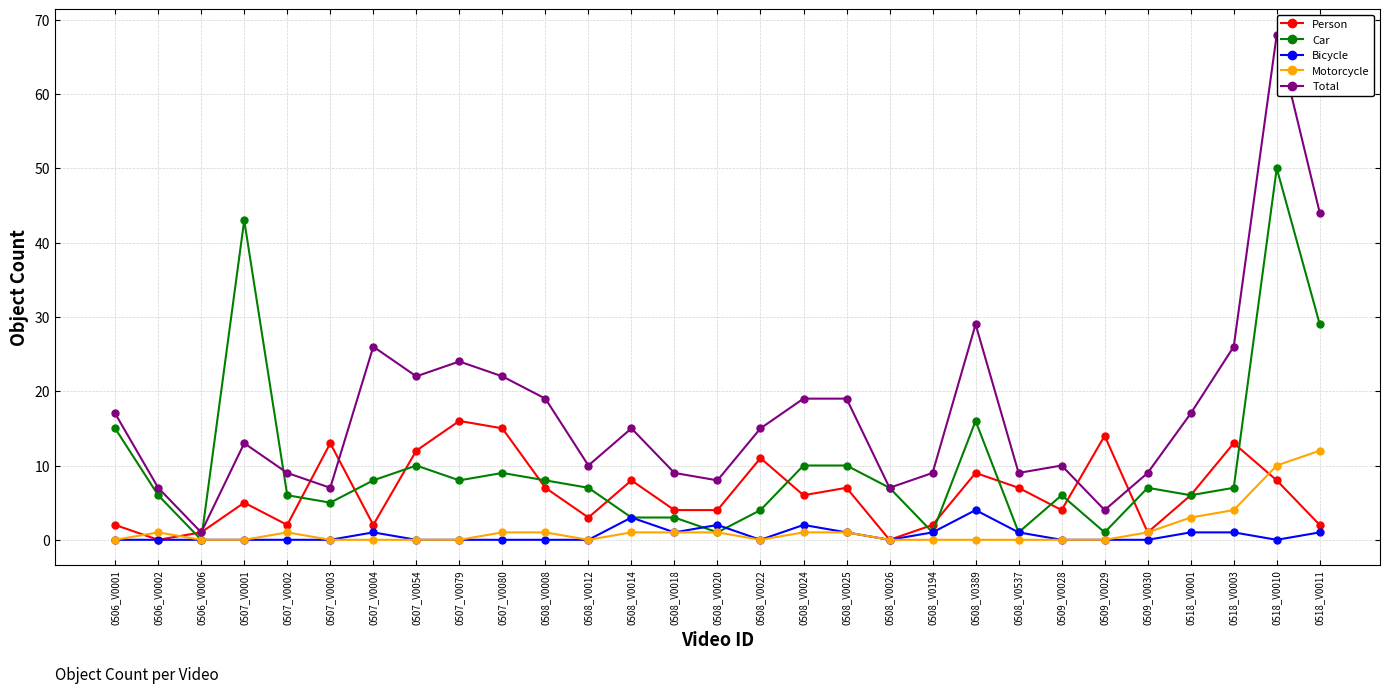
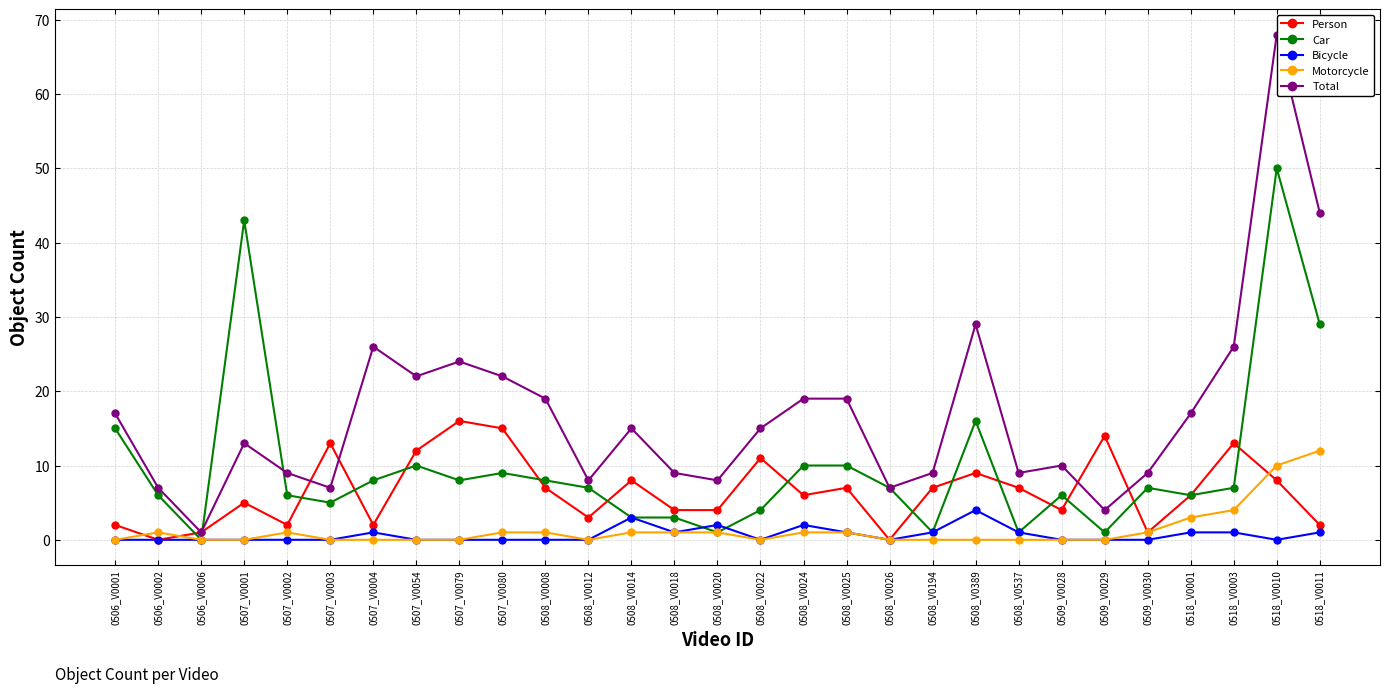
Total, 0508_V0012: 10 -> 8
Person, 0508_V0194: 2 -> 7
